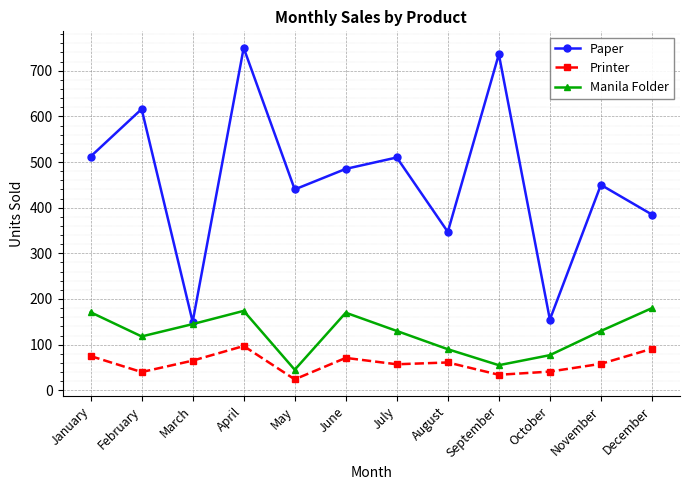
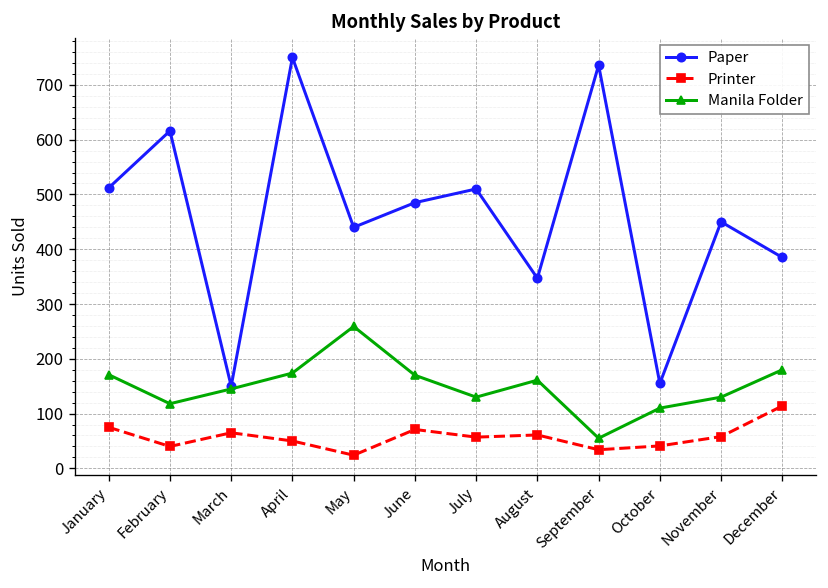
Printer, April: 100 -> 50
Manila Folder, May: 50 -> 260
Manila Folder, August: 90 -> 160
Manila Folder, October: 80 -> 110
Printer, December: 90 -> 110
